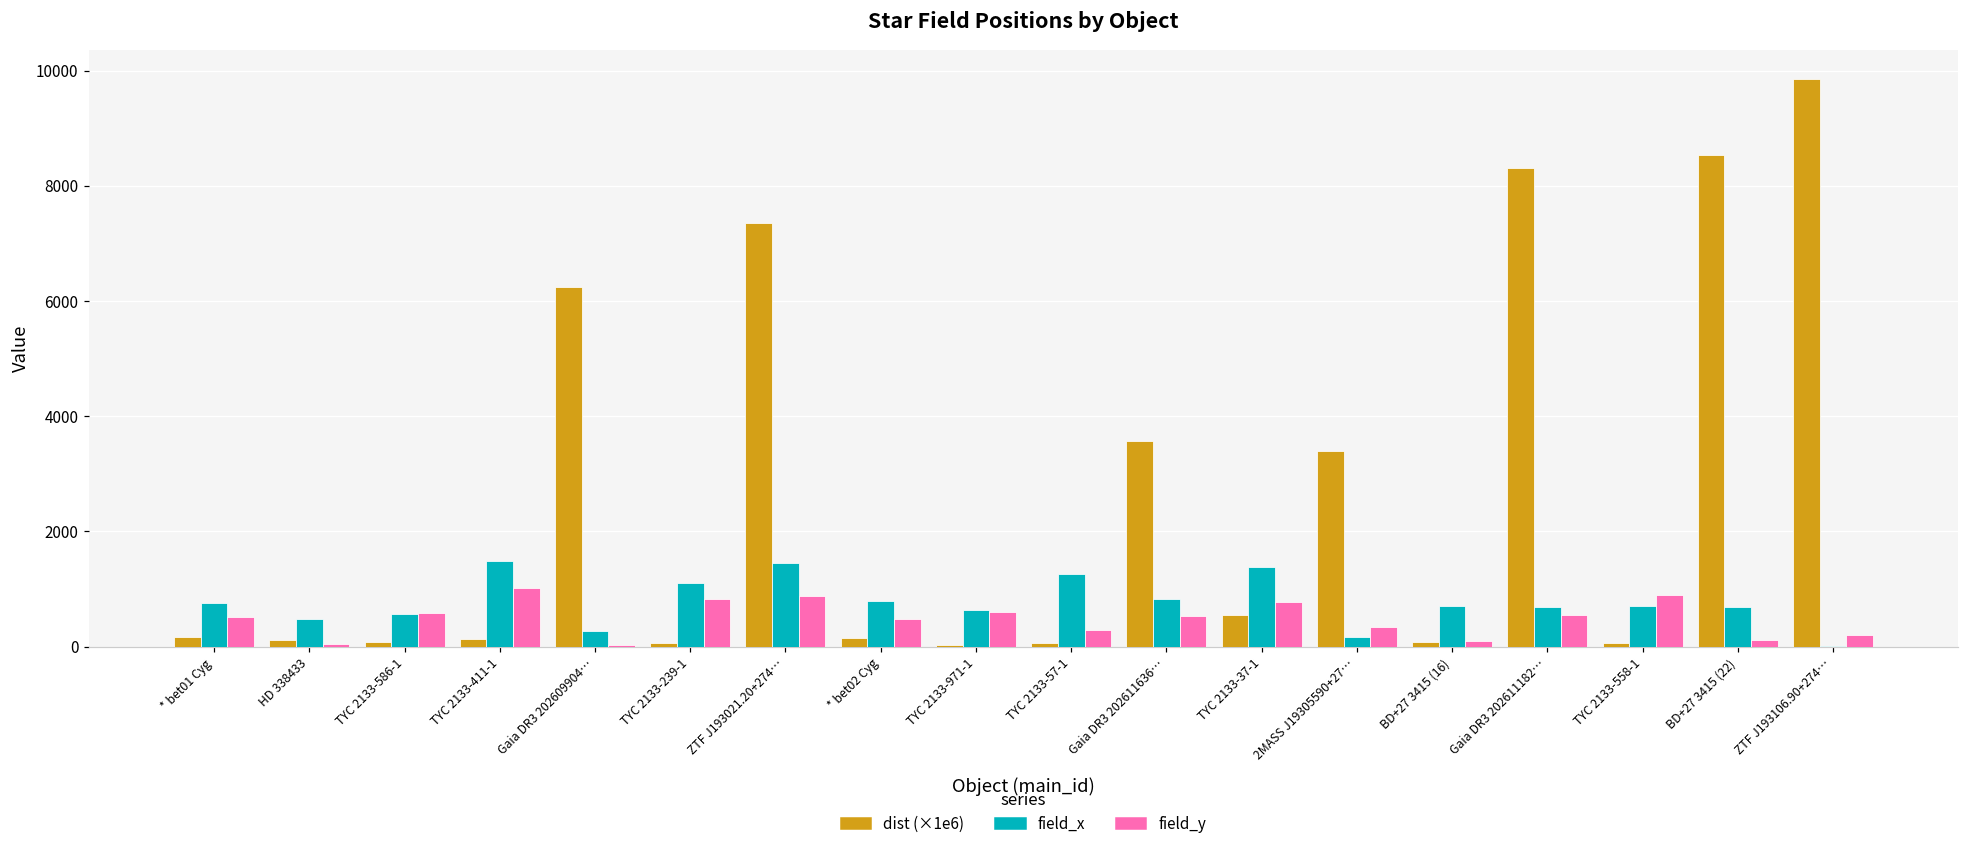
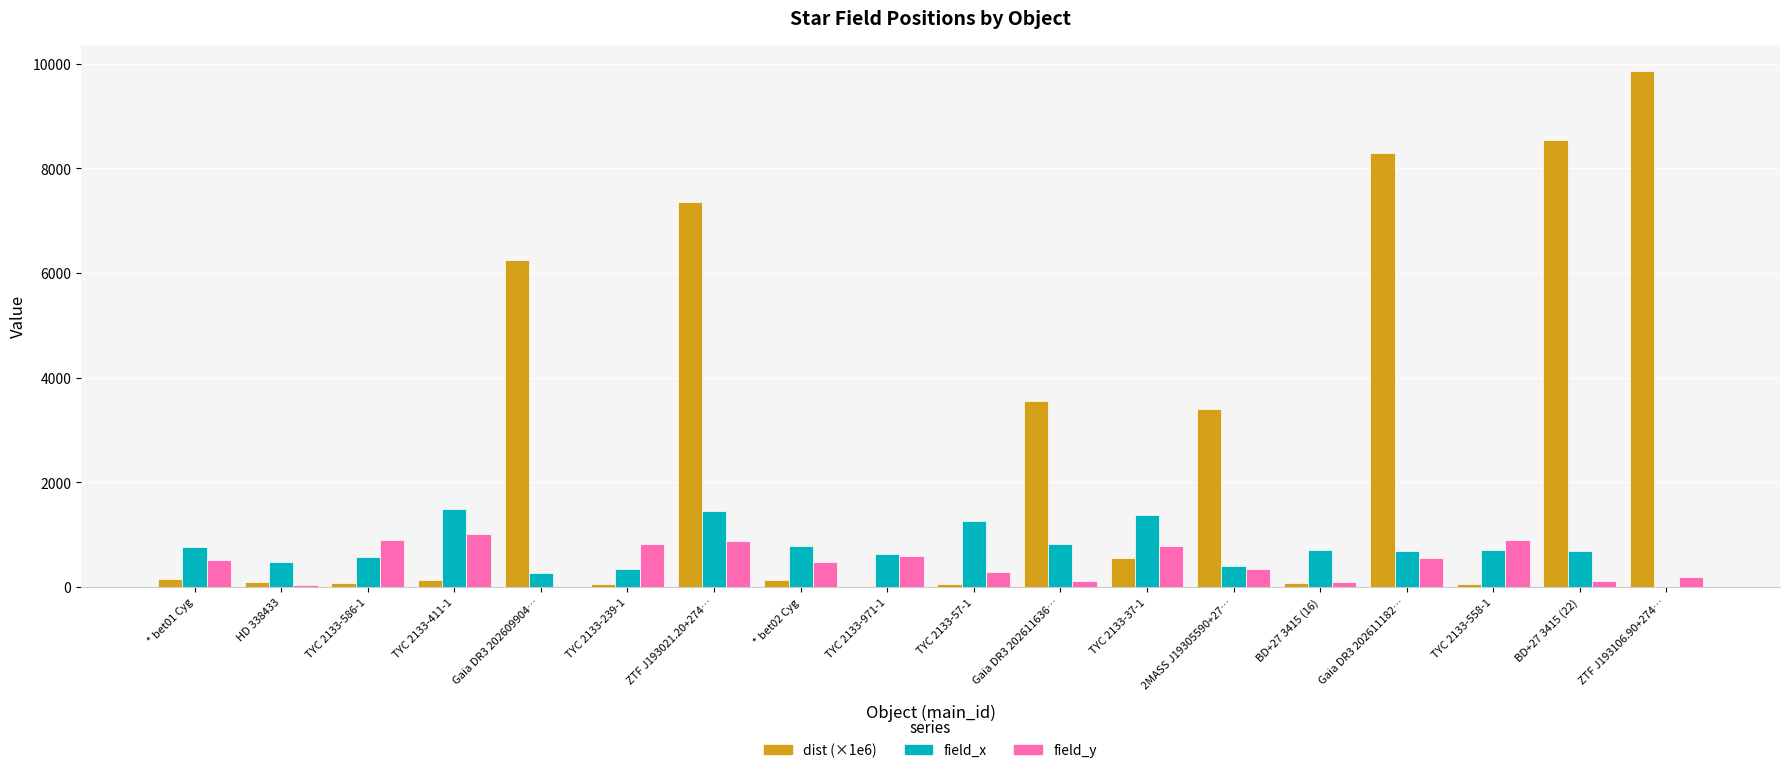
field_y, TYC 2133-586-1: 600 -> 900
field_x, TYC 2133-239-1: 1100 -> 300
field_y, Gaia DR3 202611636…: 500 -> 100
field_x, 2MASS J19305590+27…: 200 -> 400
